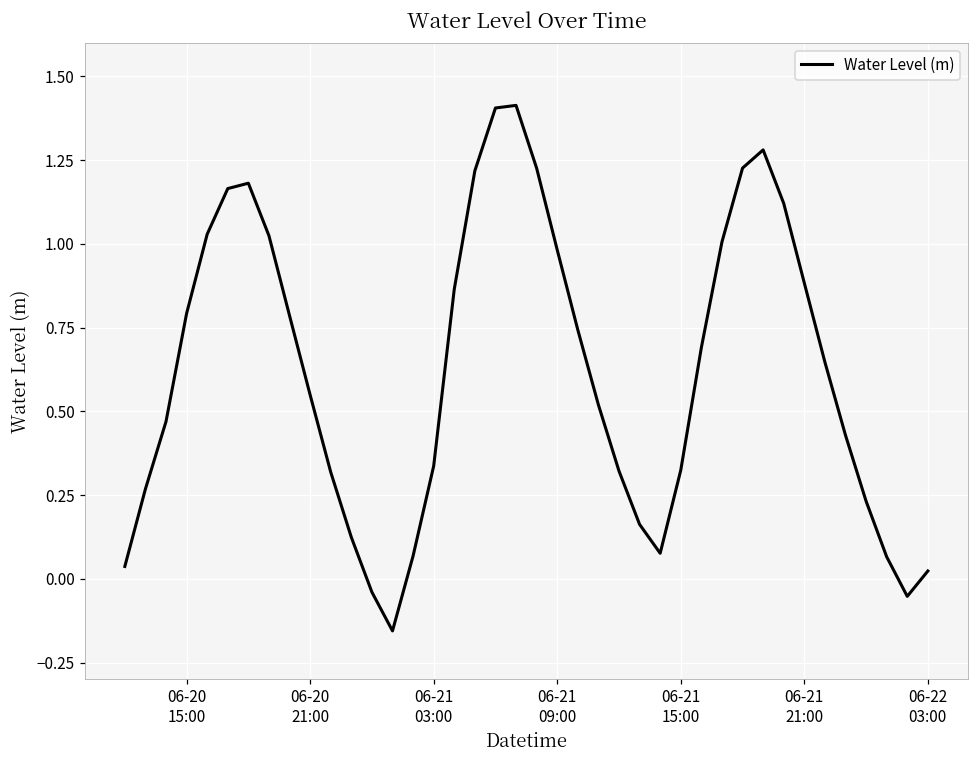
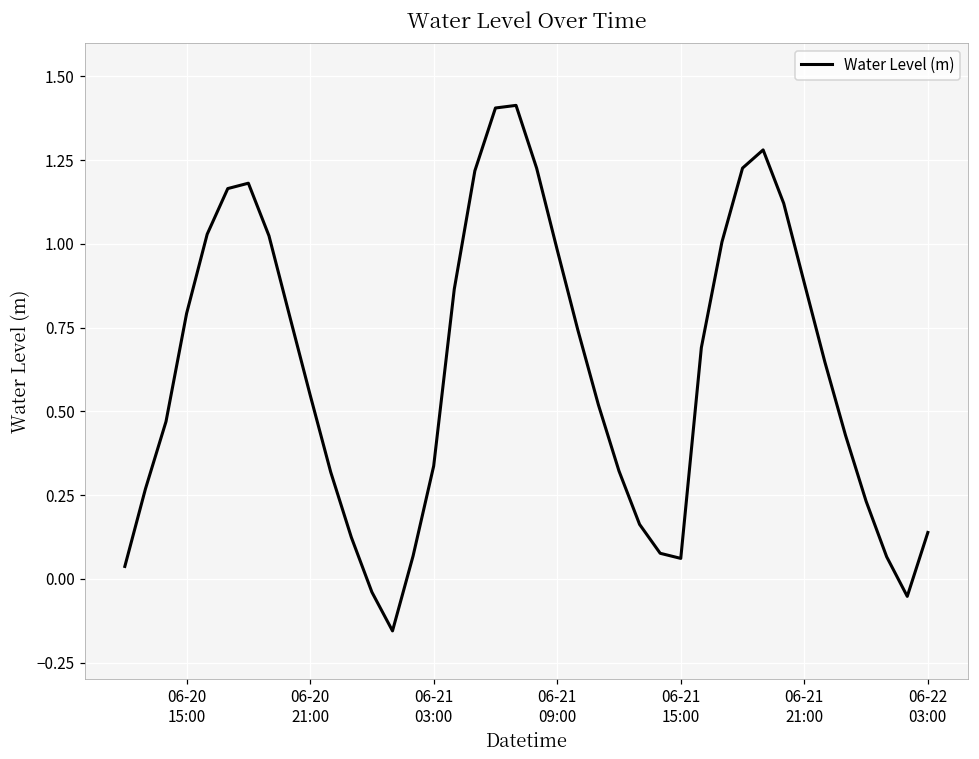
06-21 15:00: 0.32 -> 0.06
06-22 03:00: 0.02 -> 0.14
